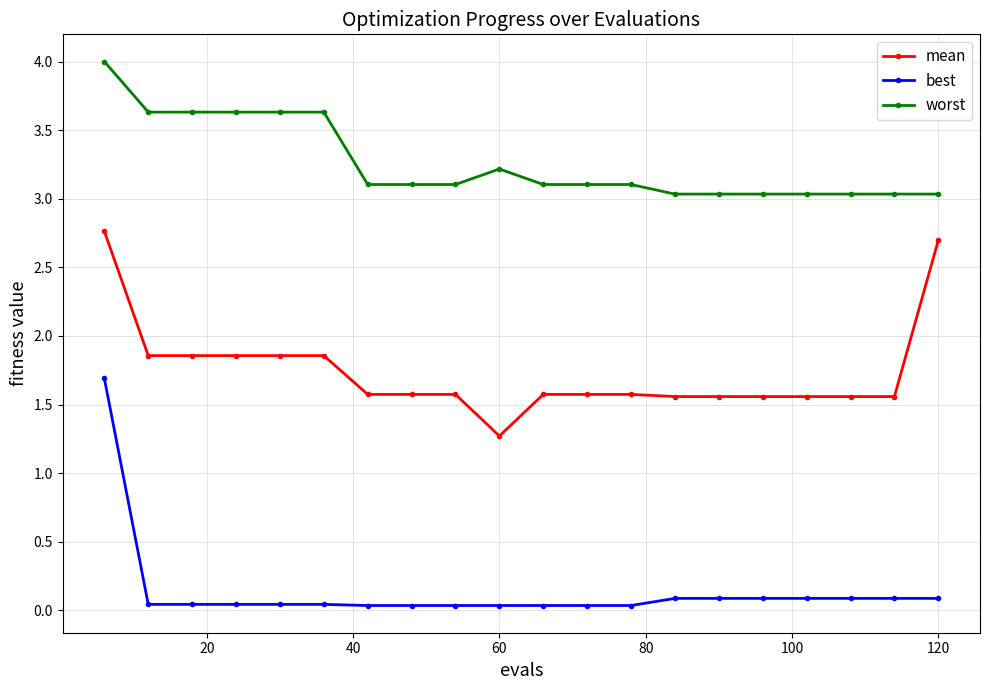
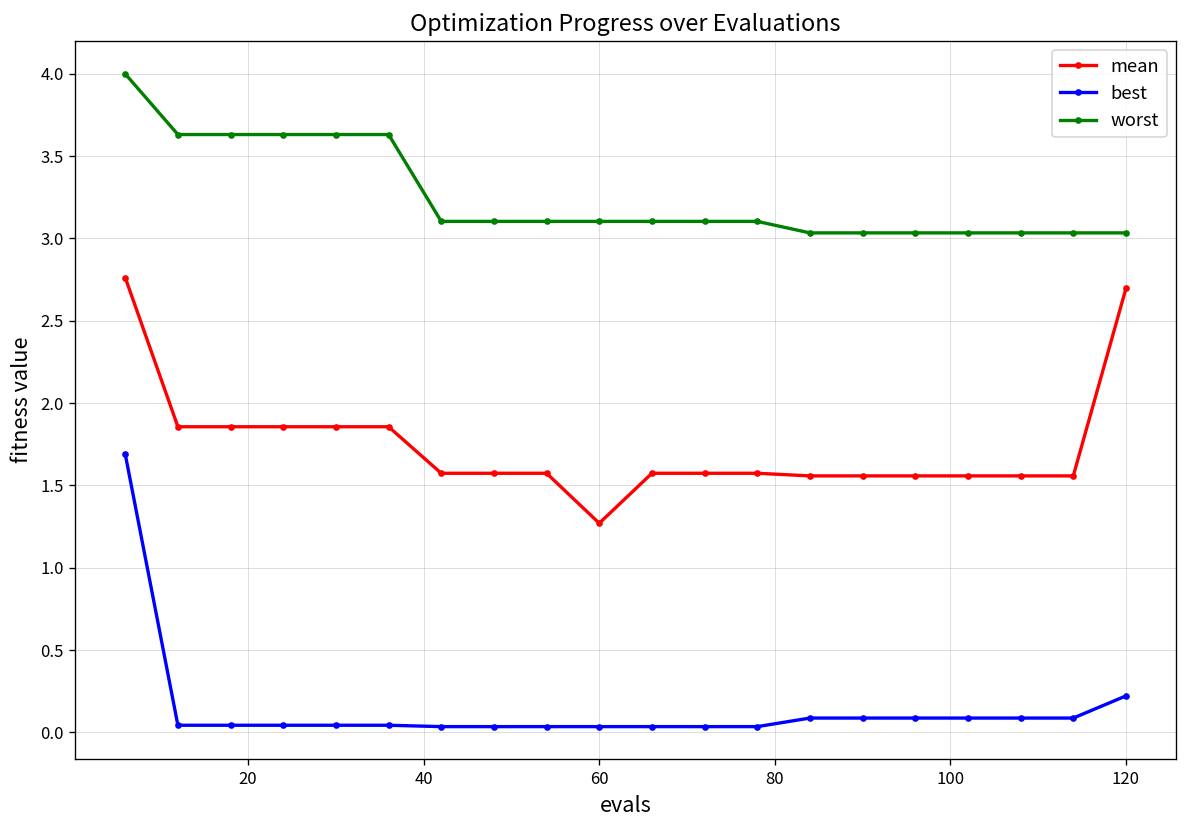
worst, 60: 3.22 -> 3.10
best, 120: 0.09 -> 0.22
